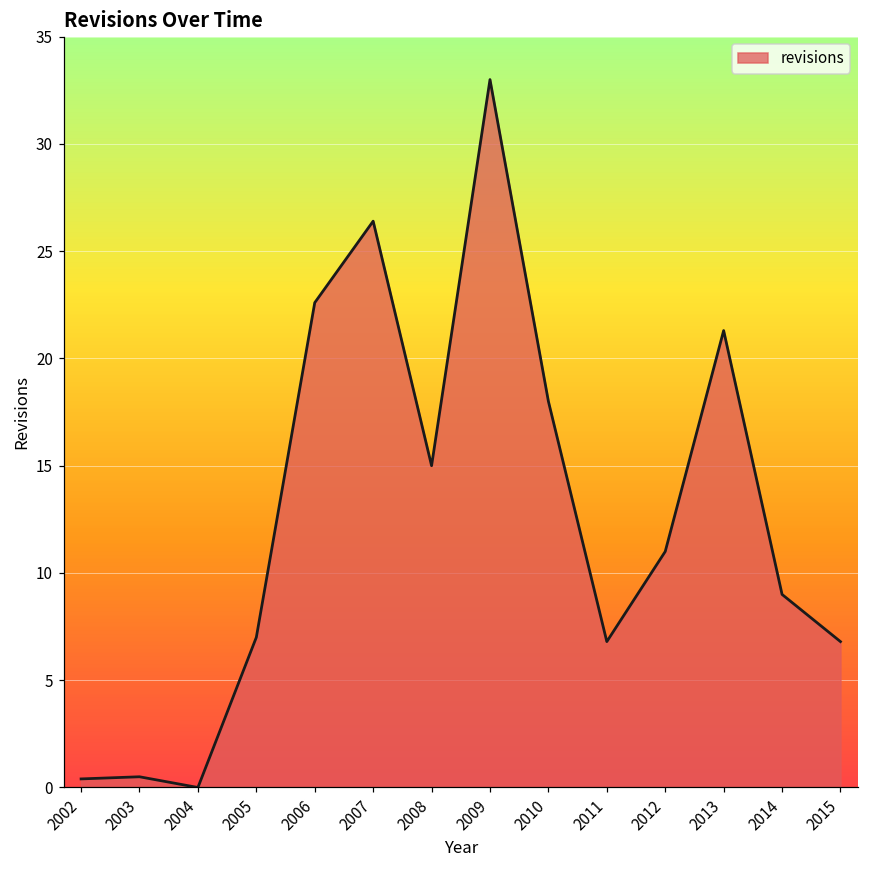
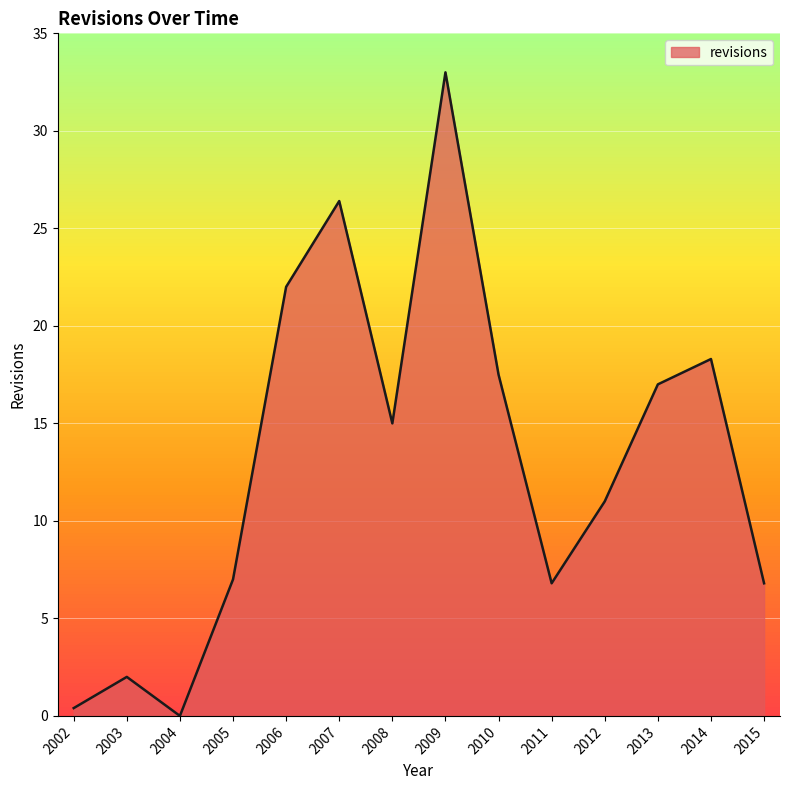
2003: 0.5 -> 2.0
2006: 22.6 -> 22.0
2010: 18.0 -> 17.5
2013: 21.3 -> 17.0
2014: 9.0 -> 18.3
